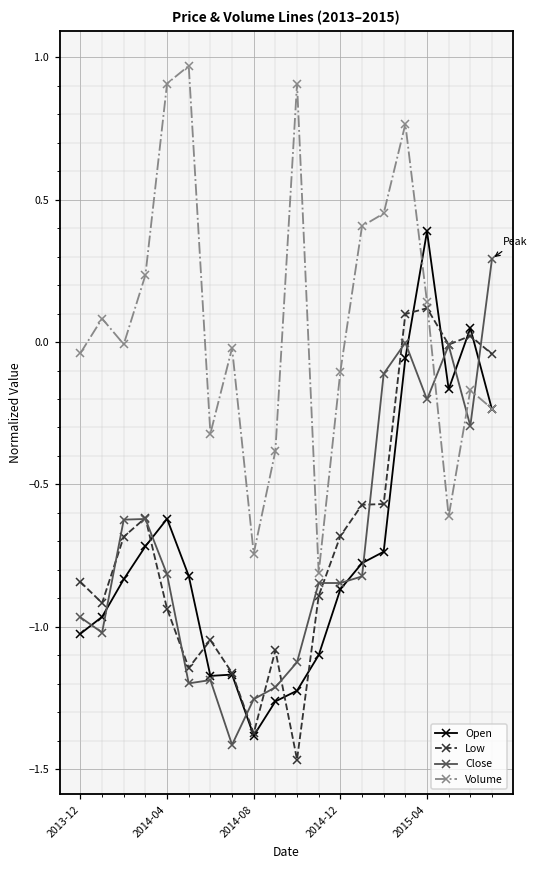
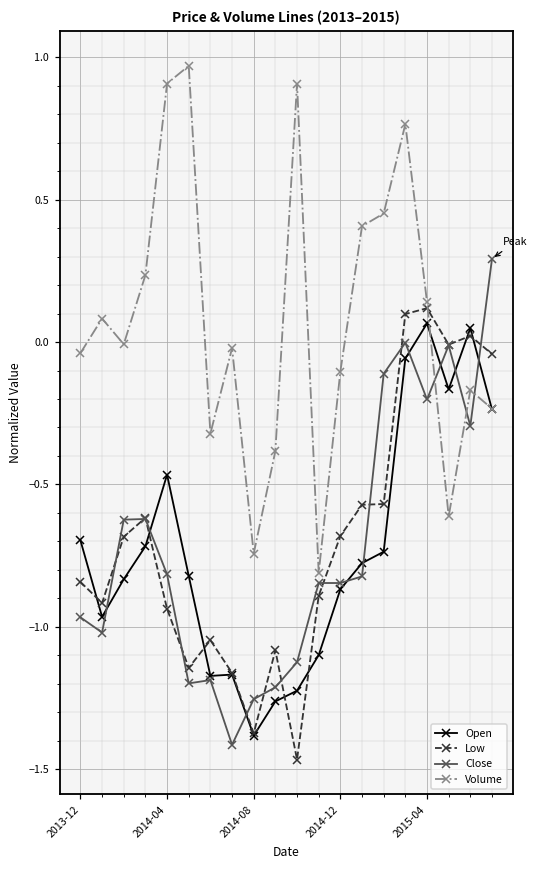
Open, 2013-12: -1.02 -> -0.70
Open, 2014-04: -0.62 -> -0.47
Open, 2015-04: 0.39 -> 0.07
